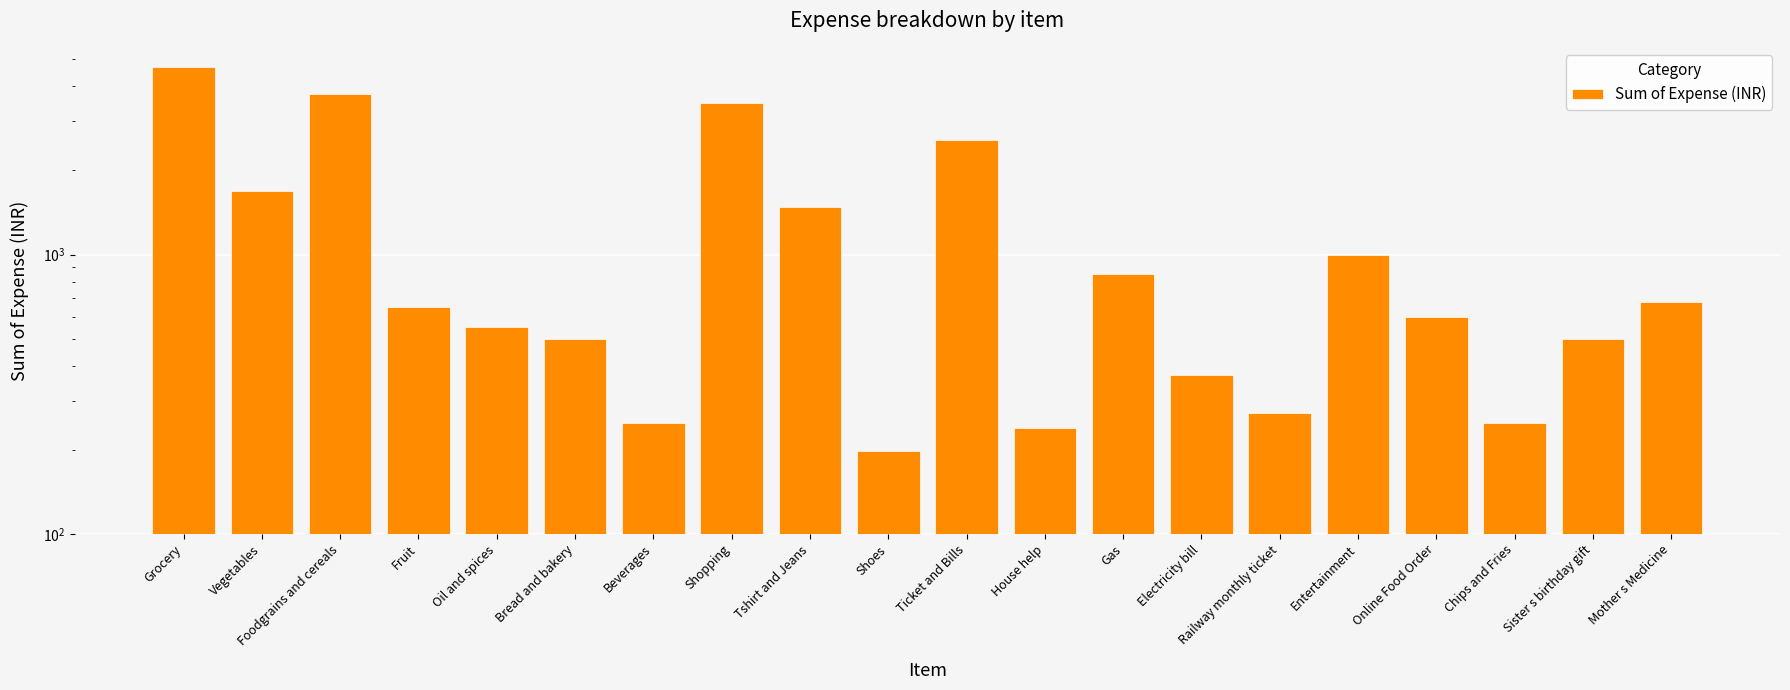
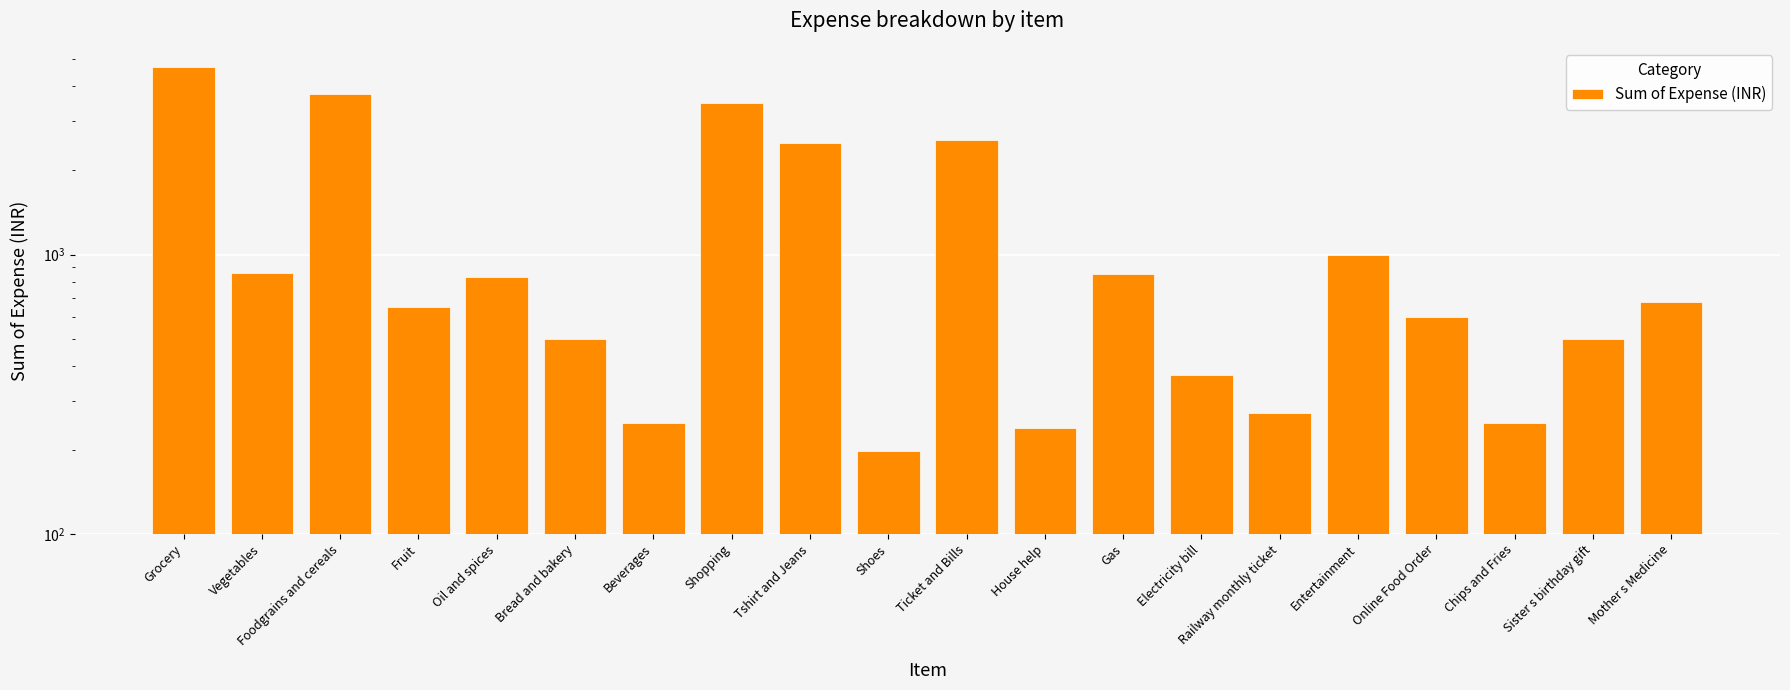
Vegetables: 1700 -> 860
Oil and spices: 550 -> 830
Tshirt and Jeans: 1500 -> 2500
